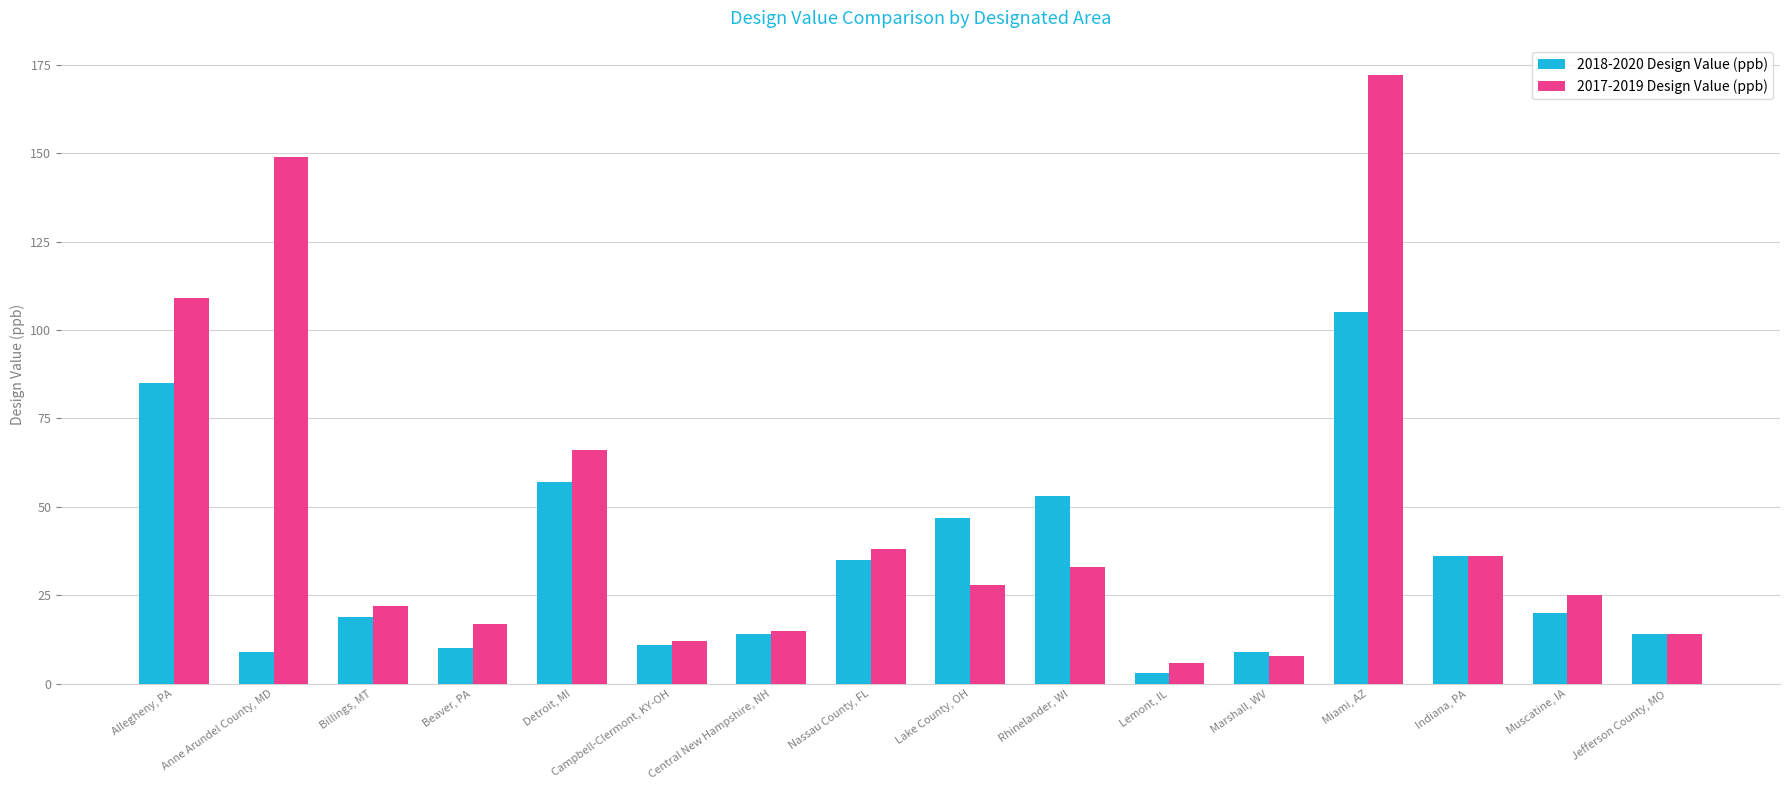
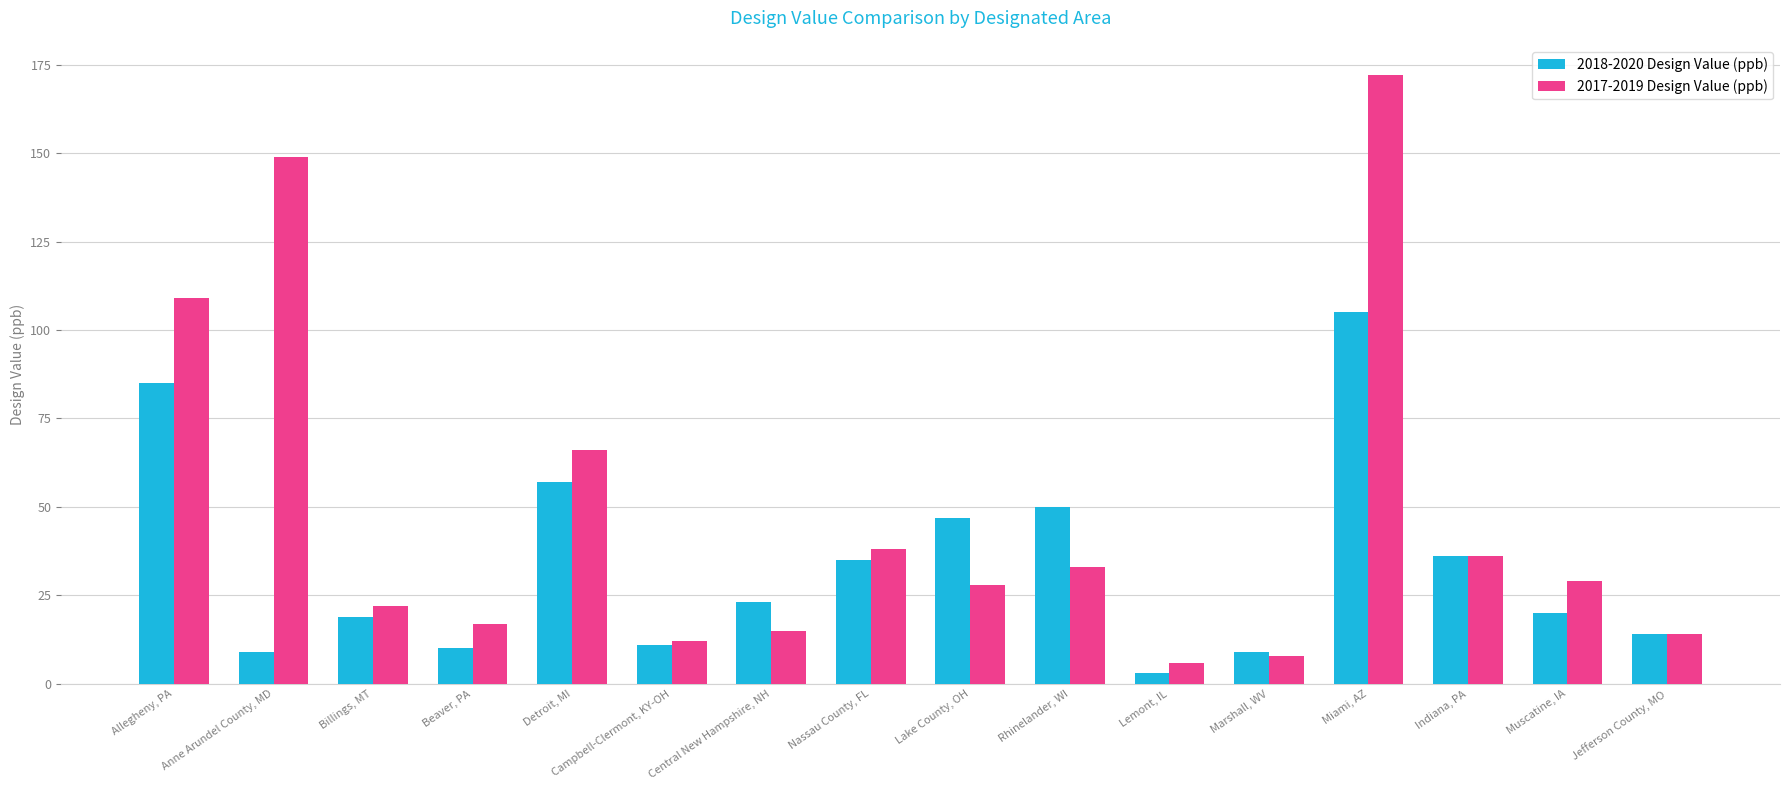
2018-2020 Design Value (ppb), Central New Hampshire, NH: 14 -> 23
2018-2020 Design Value (ppb), Rhinelander, WI: 53 -> 50
2017-2019 Design Value (ppb), Muscatine, IA: 25 -> 29
